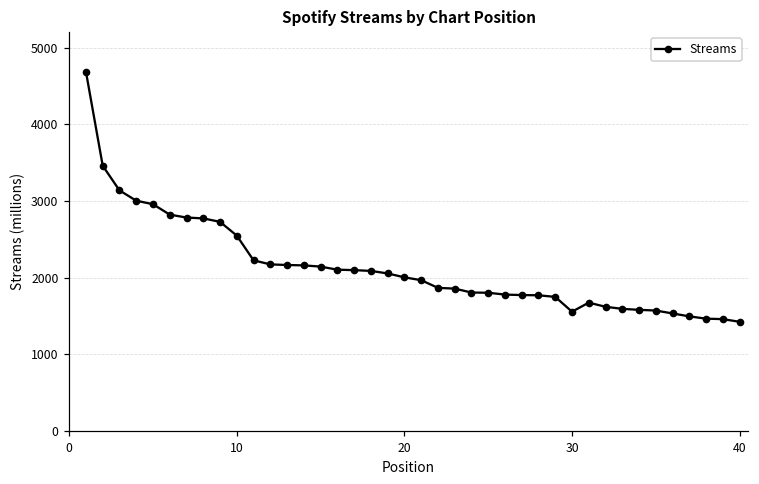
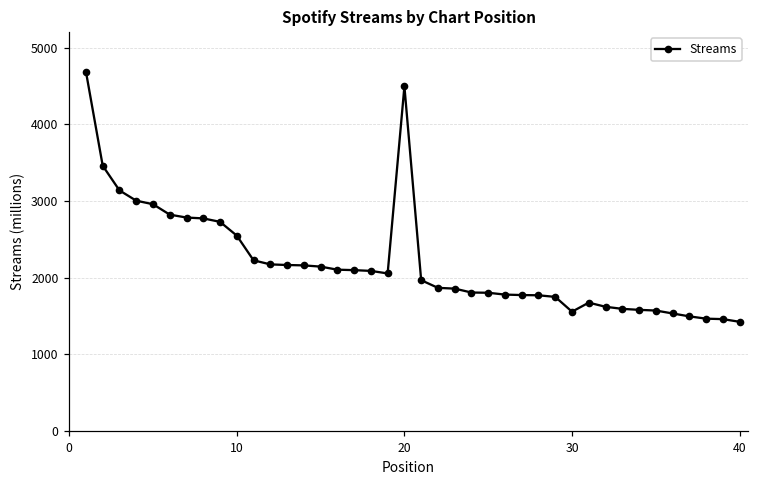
20: 2000 -> 4500
